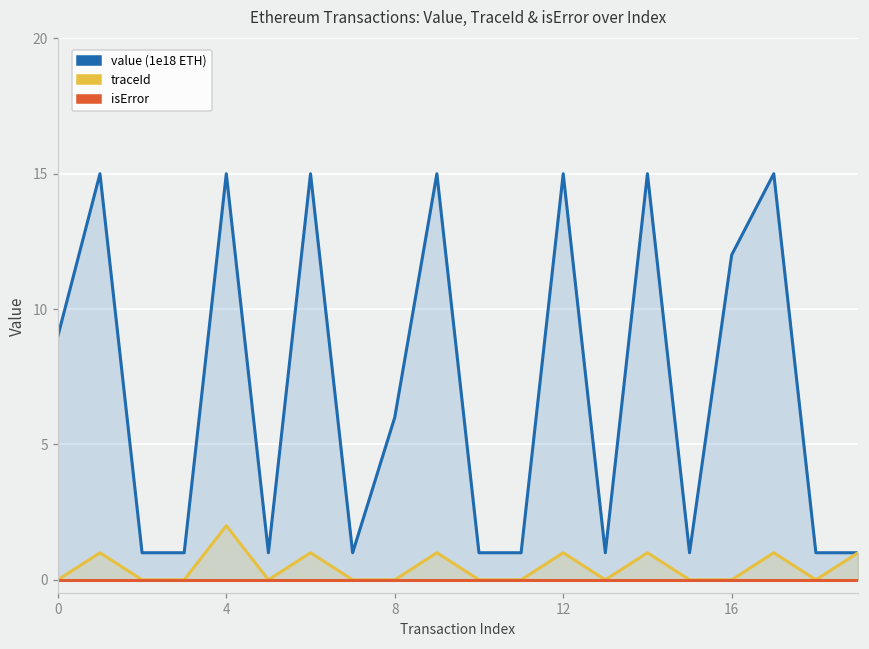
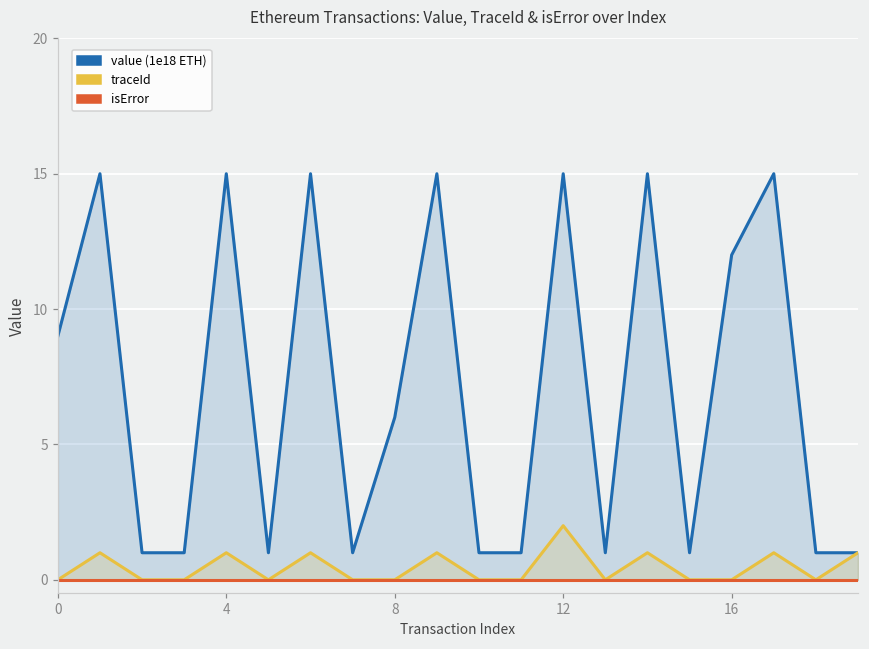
traceId, 4: 2 -> 1
traceId, 12: 1 -> 2
